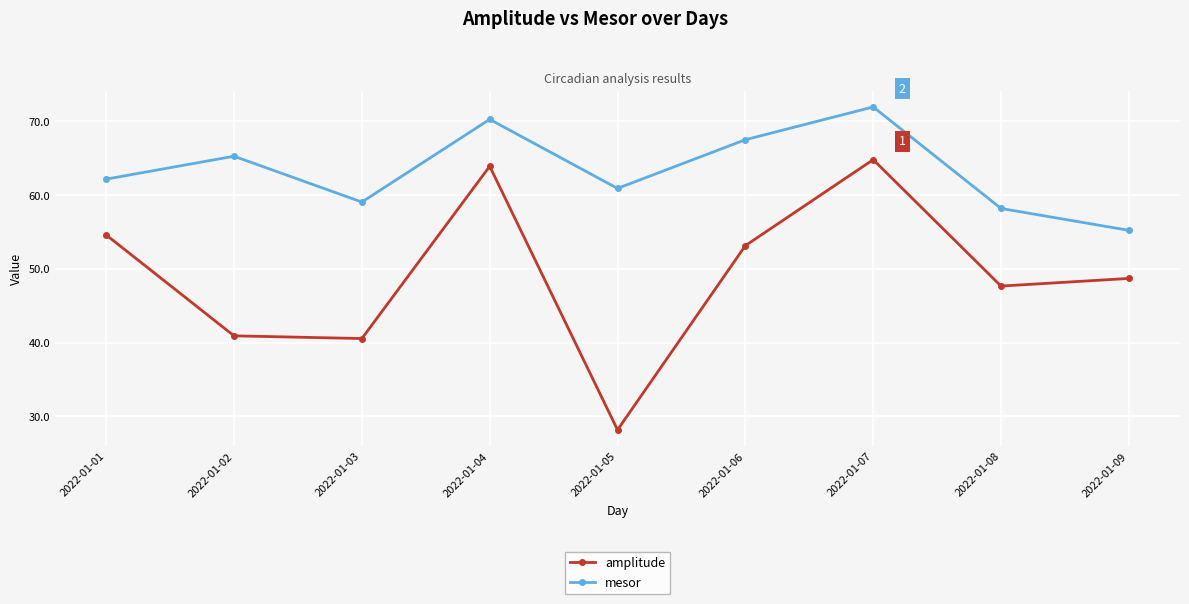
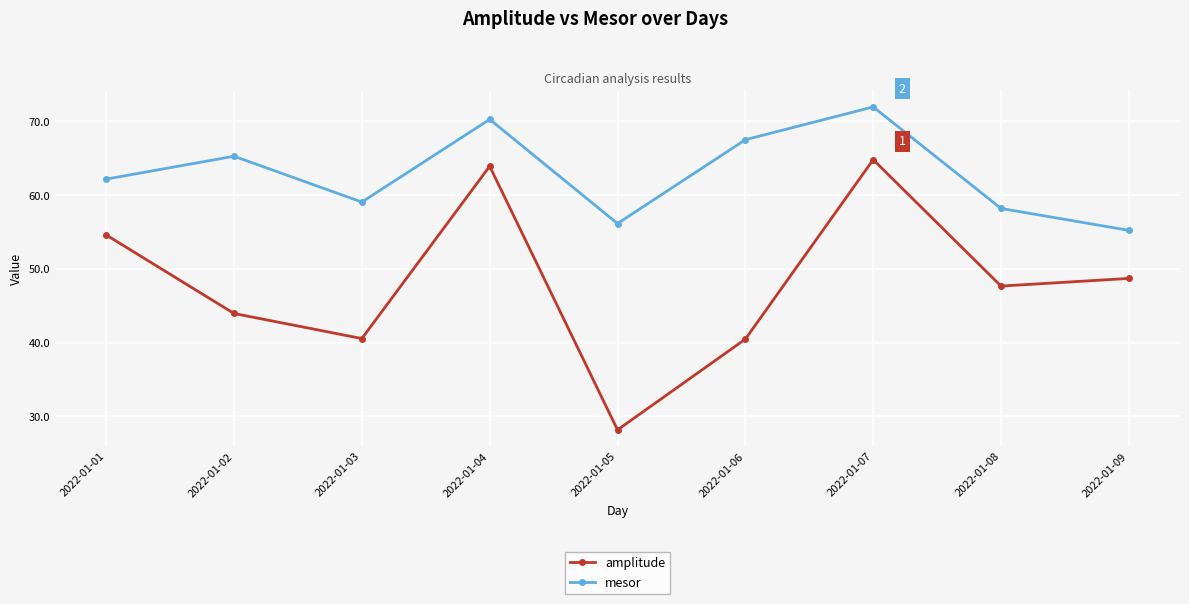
amplitude, 2022-01-02: 41 -> 44
mesor, 2022-01-05: 61 -> 56
amplitude, 2022-01-06: 53 -> 40
